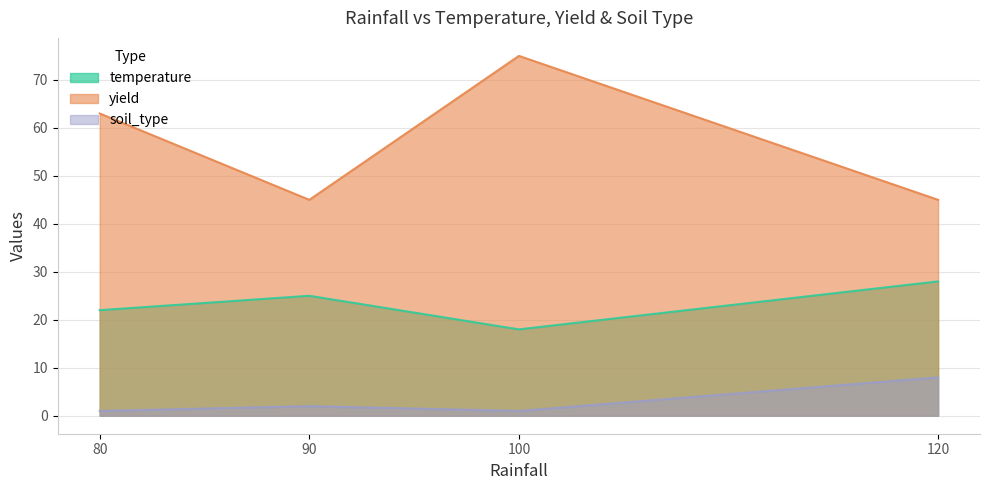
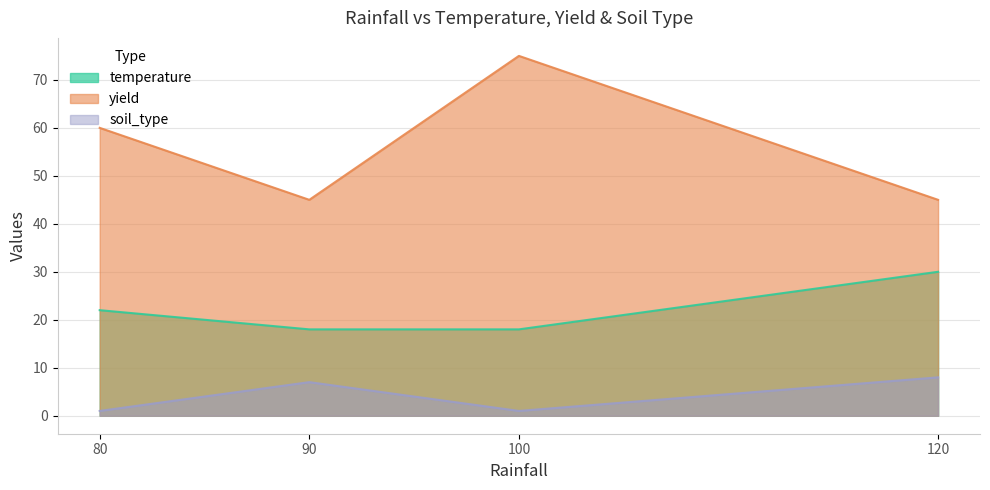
yield, 80: 63 -> 60
temperature, 90: 25 -> 18
soil_type, 90: 2 -> 7
temperature, 120: 28 -> 30
